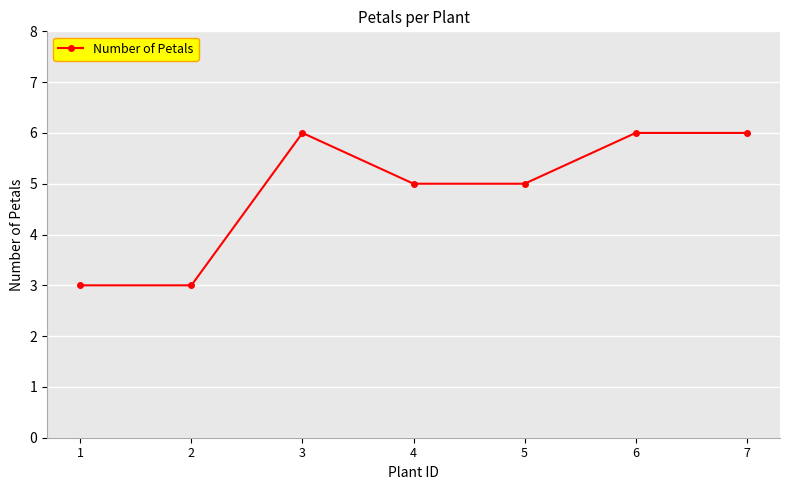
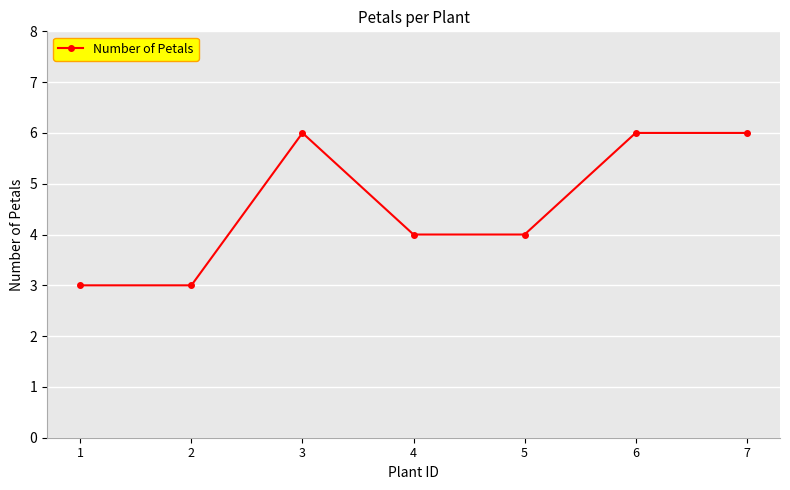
4: 5 -> 4
5: 5 -> 4
